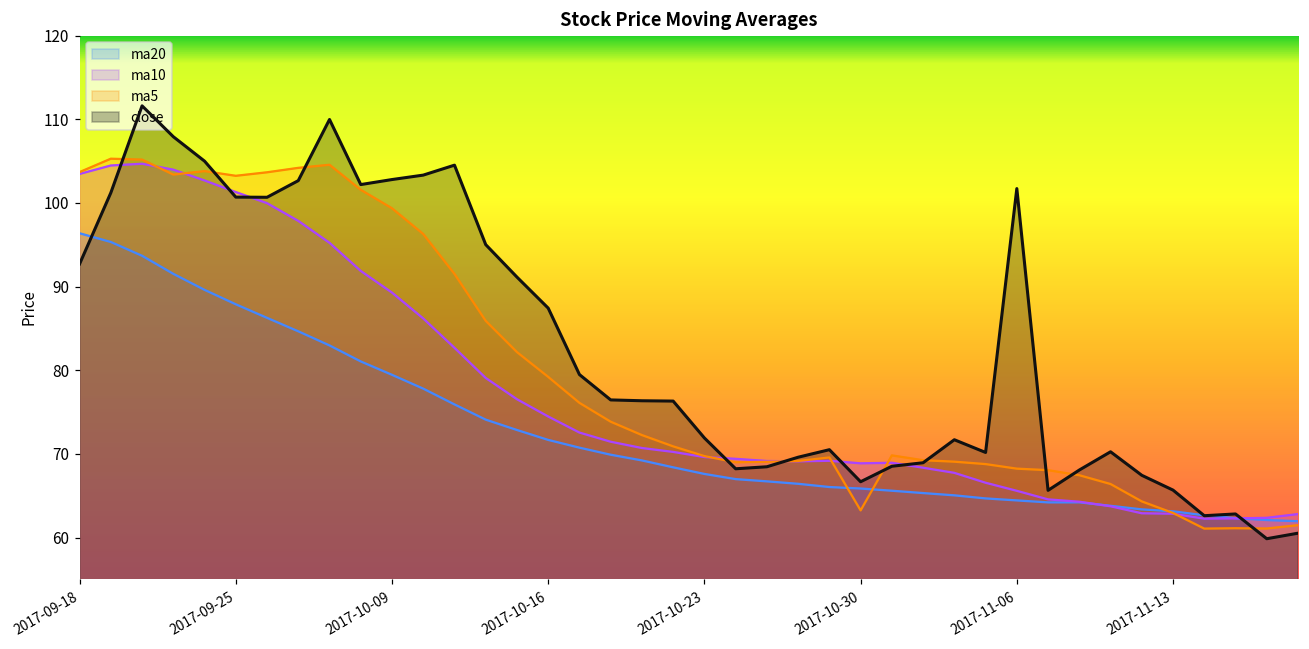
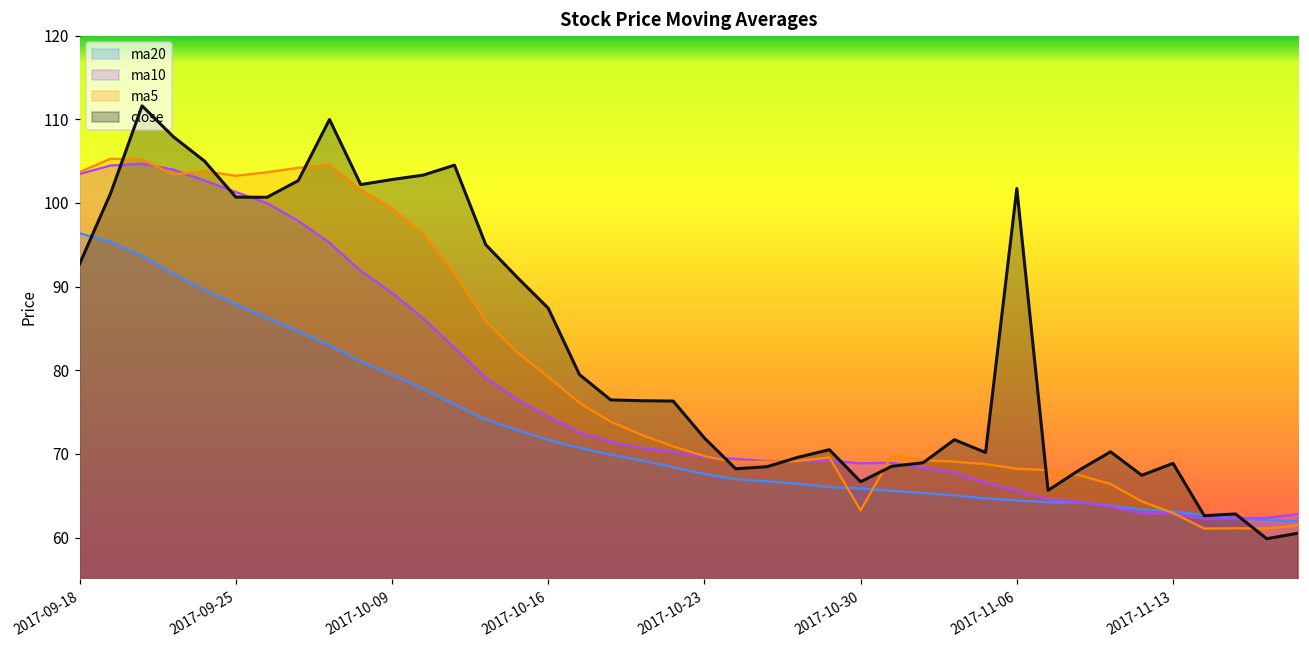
close, 2017-11-13: 66 -> 69
